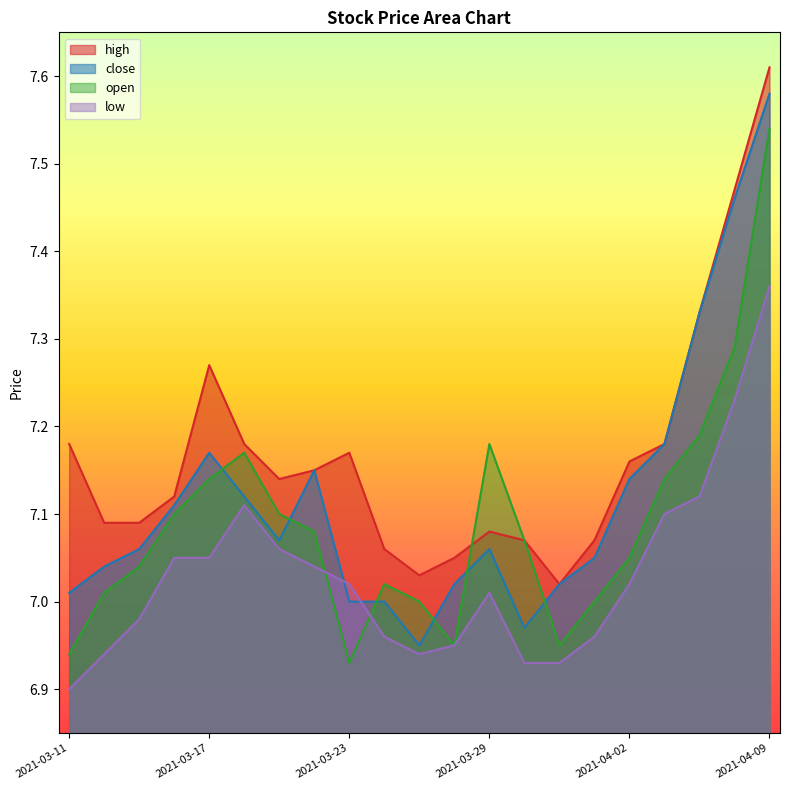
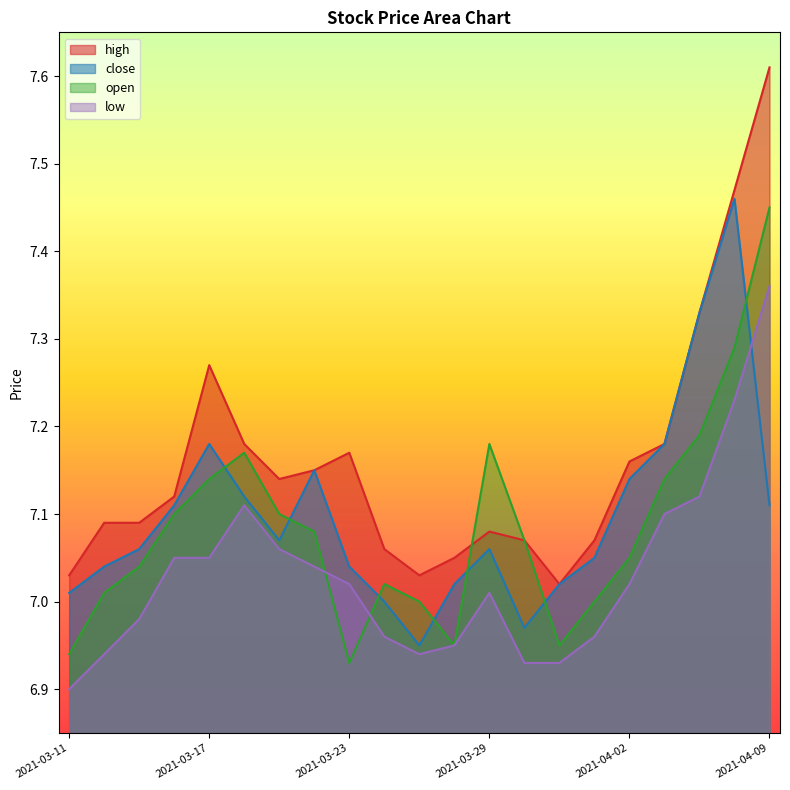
high, 2021-03-11: 7.18 -> 7.03
close, 2021-03-17: 7.17 -> 7.18
close, 2021-03-23: 7.00 -> 7.04
close, 2021-04-09: 7.58 -> 7.11
open, 2021-04-09: 7.54 -> 7.45
